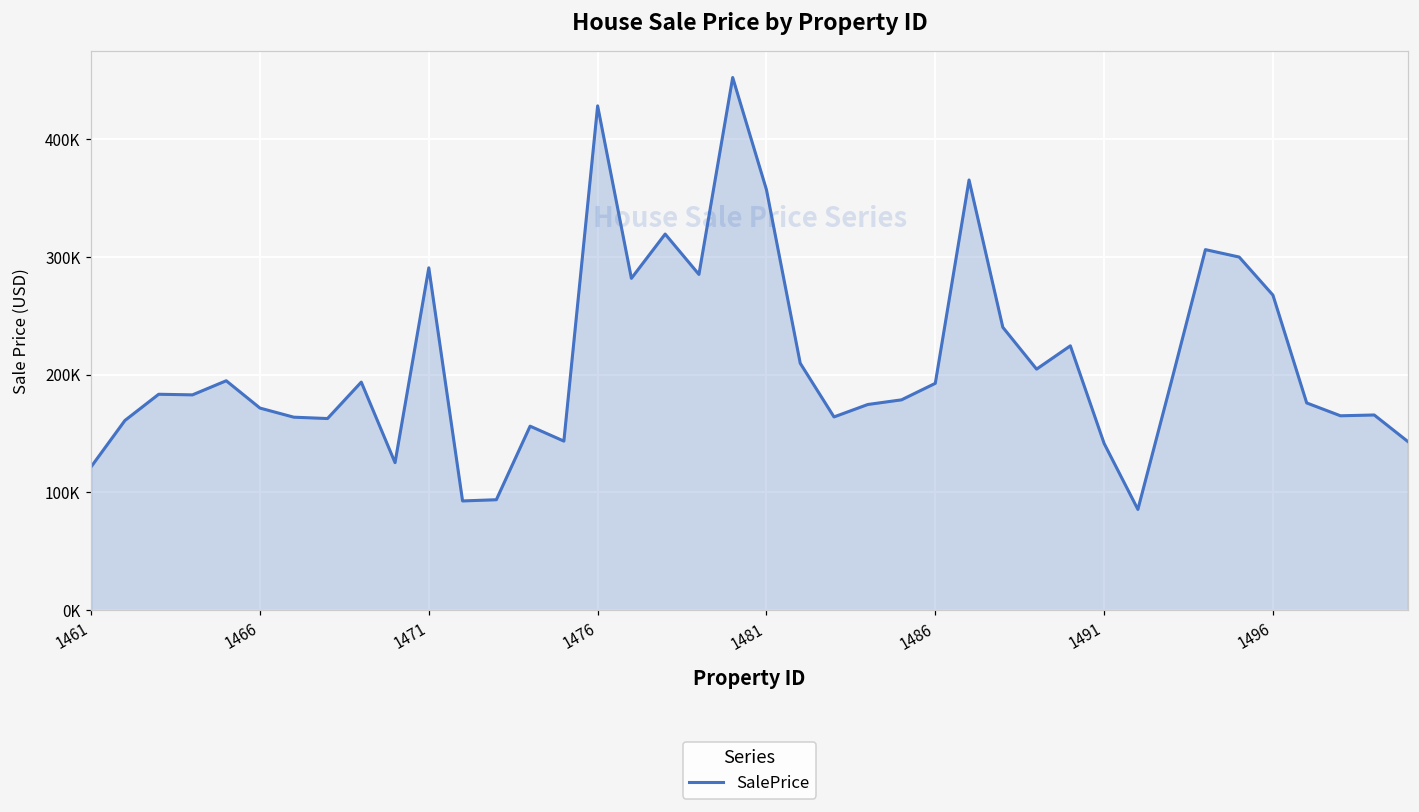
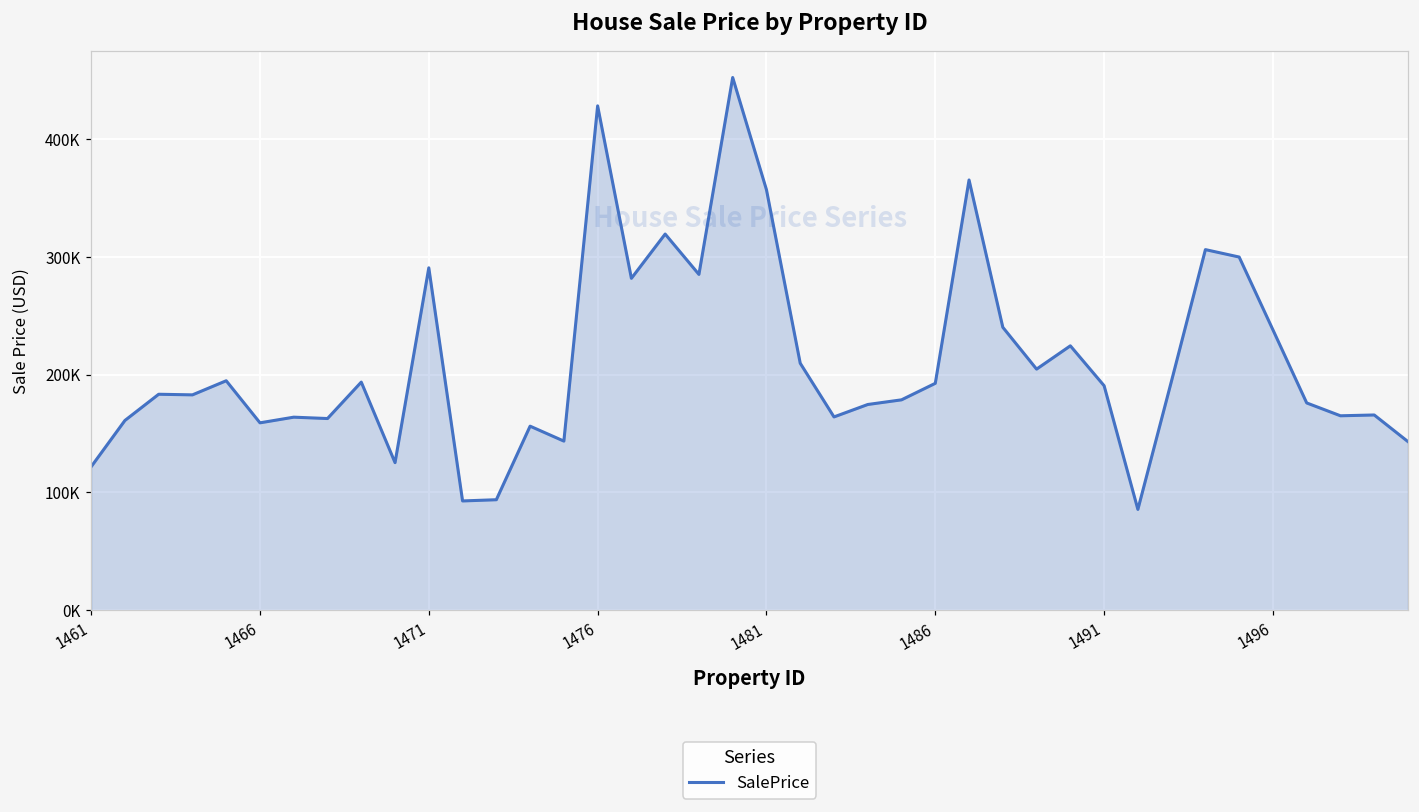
1466: 172000 -> 159000
1491: 142000 -> 191000
1496: 267000 -> 238000
